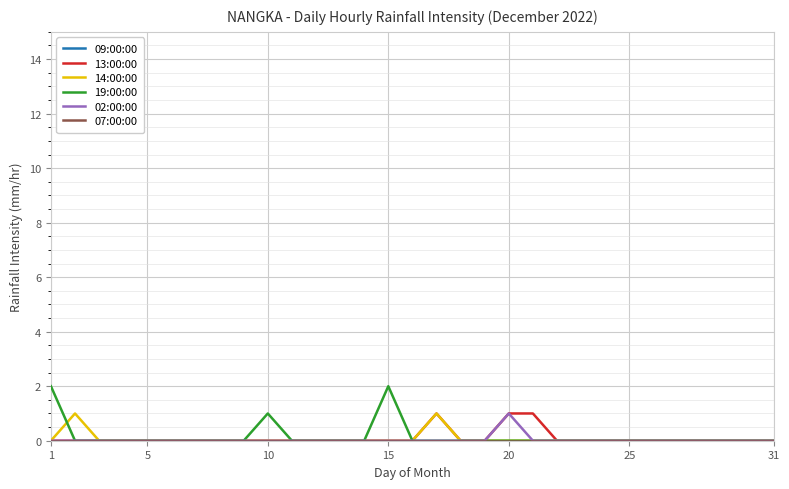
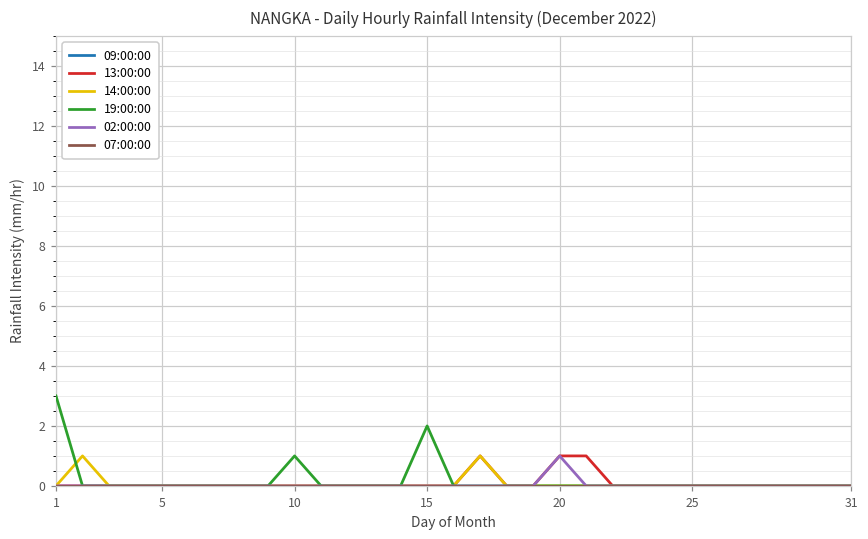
19:00:00, 1: 2 -> 3
